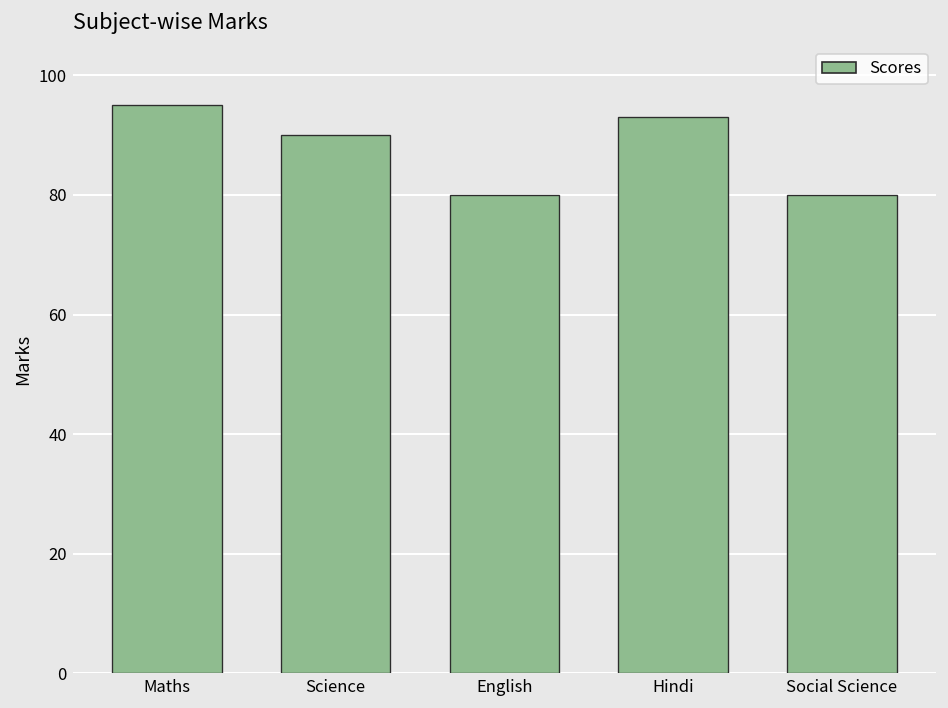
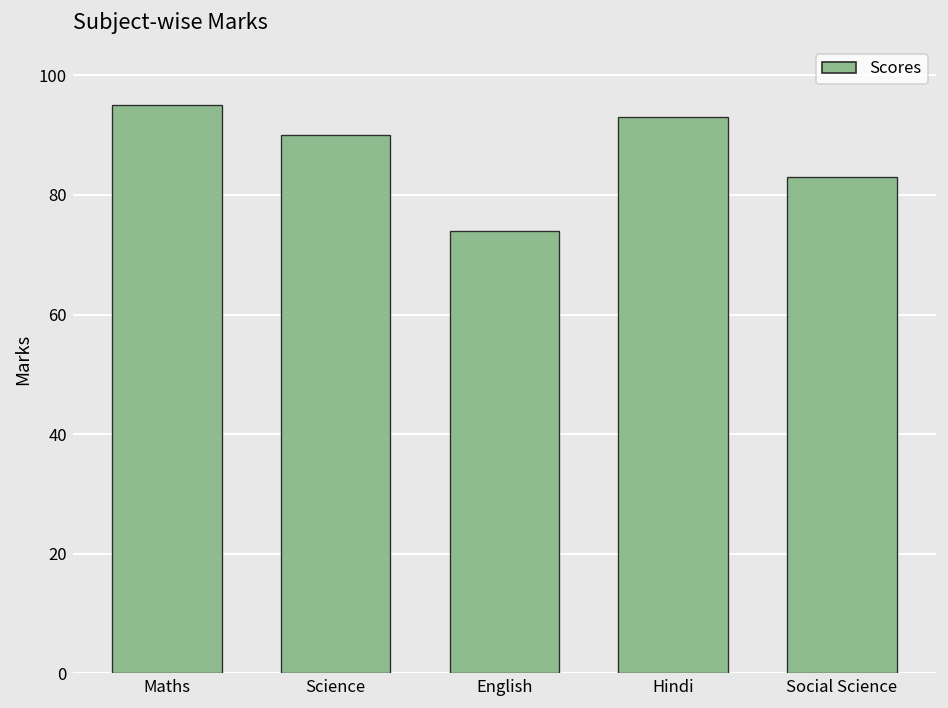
English: 80 -> 74
Social Science: 80 -> 83
